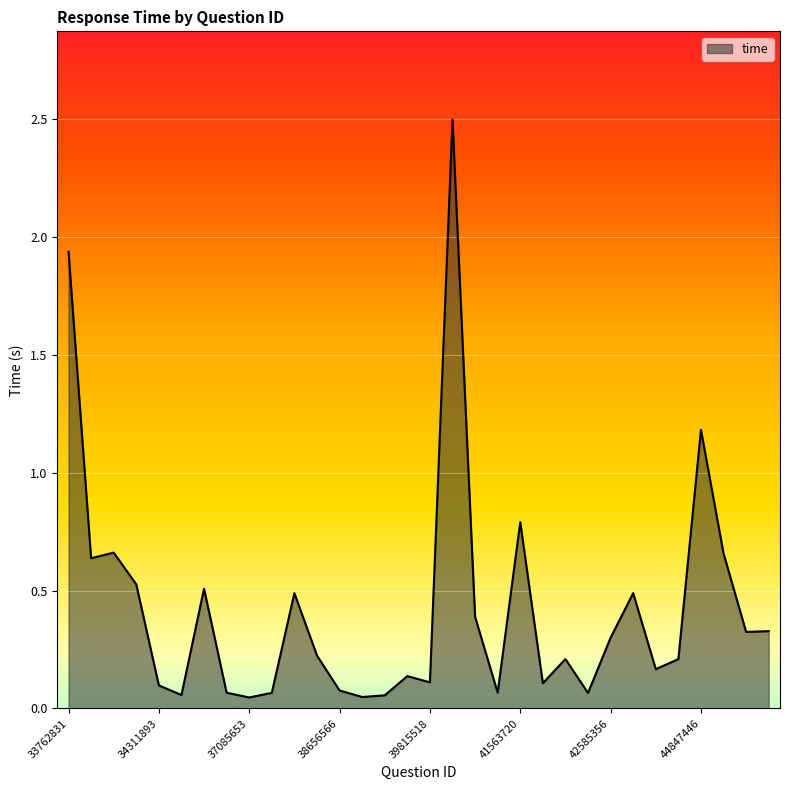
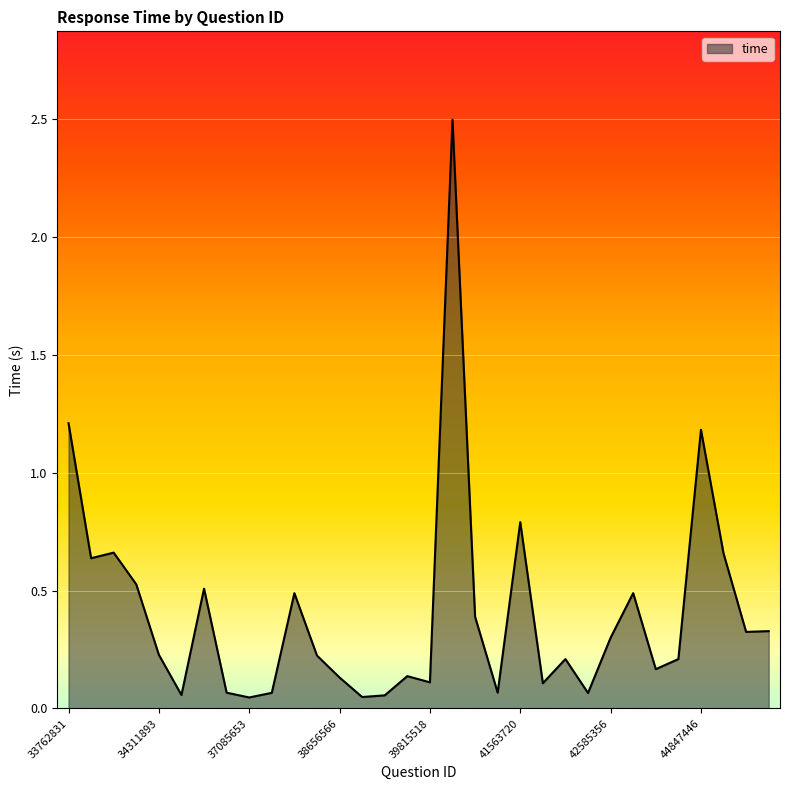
33762831: 1.94 -> 1.21
34311893: 0.10 -> 0.23
38656566: 0.08 -> 0.13
